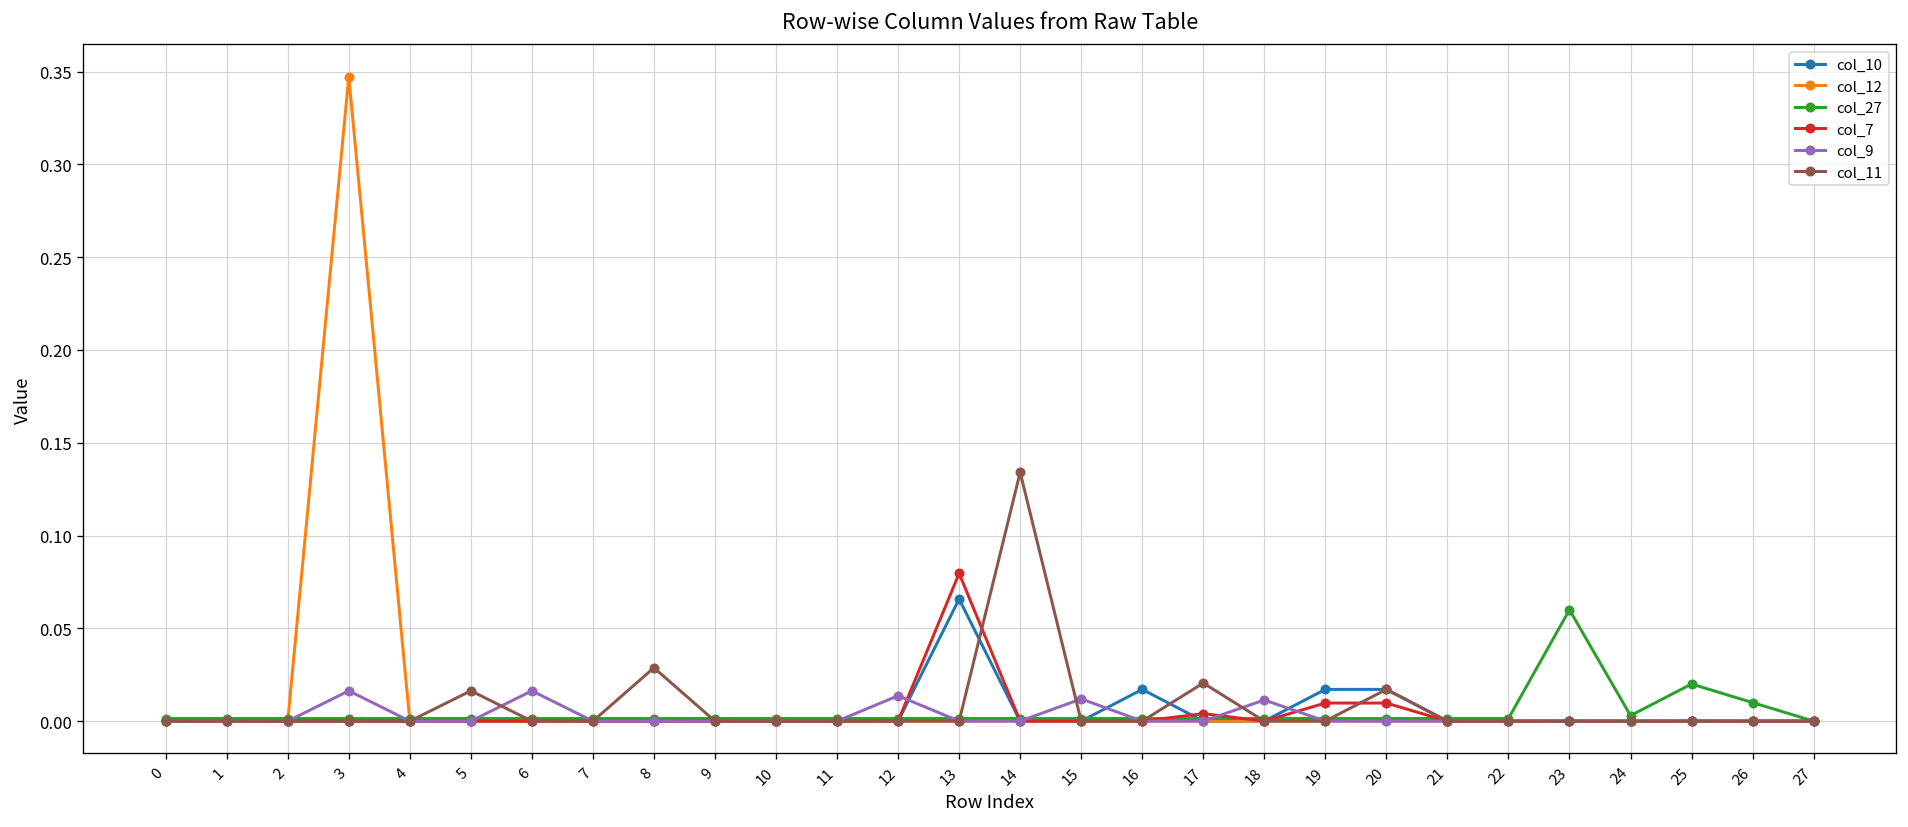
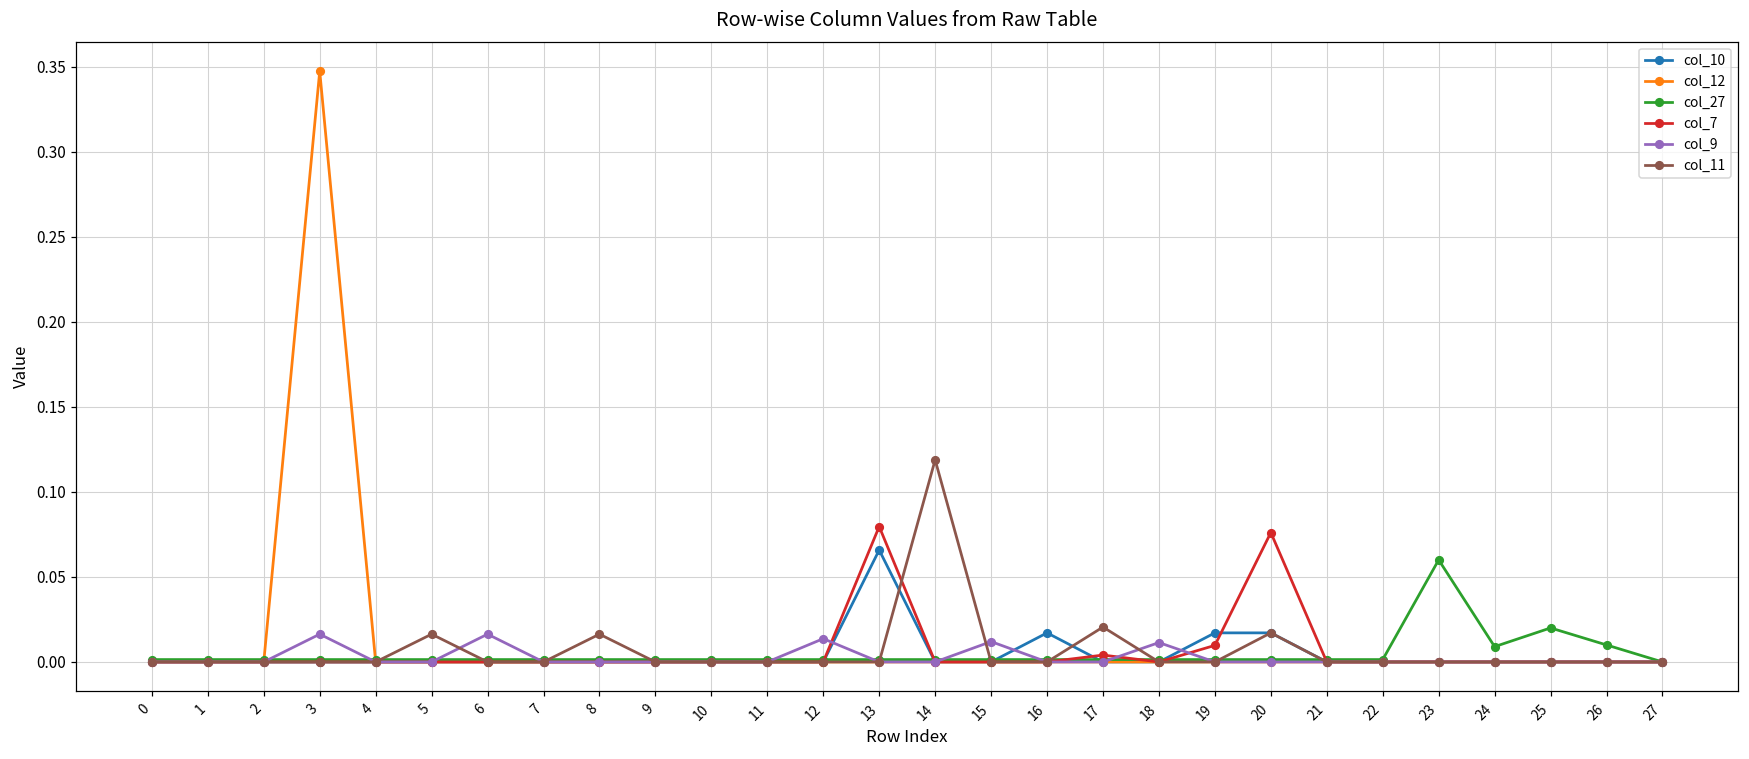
col_11, 8: 0.029 -> 0.016
col_11, 14: 0.134 -> 0.119
col_7, 20: 0.010 -> 0.076
col_27, 24: 0.003 -> 0.009
